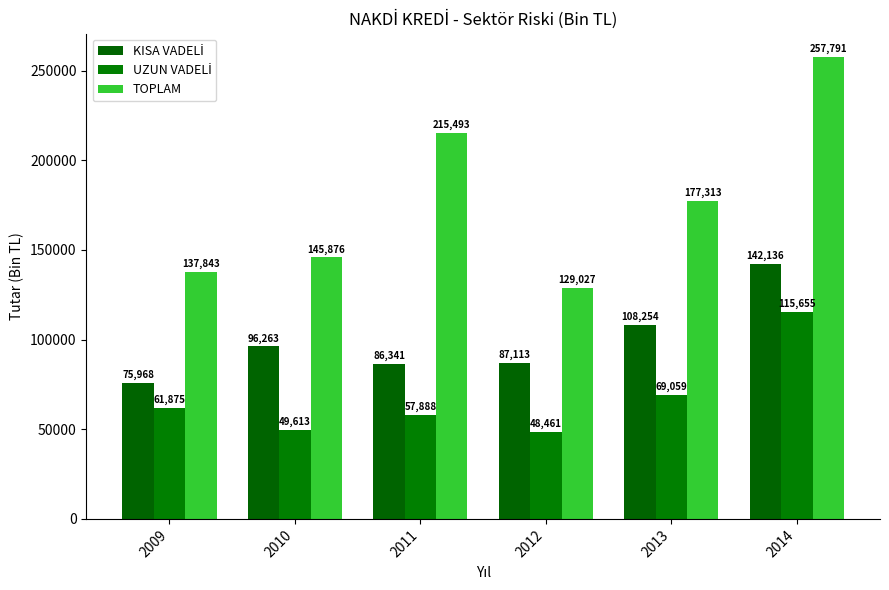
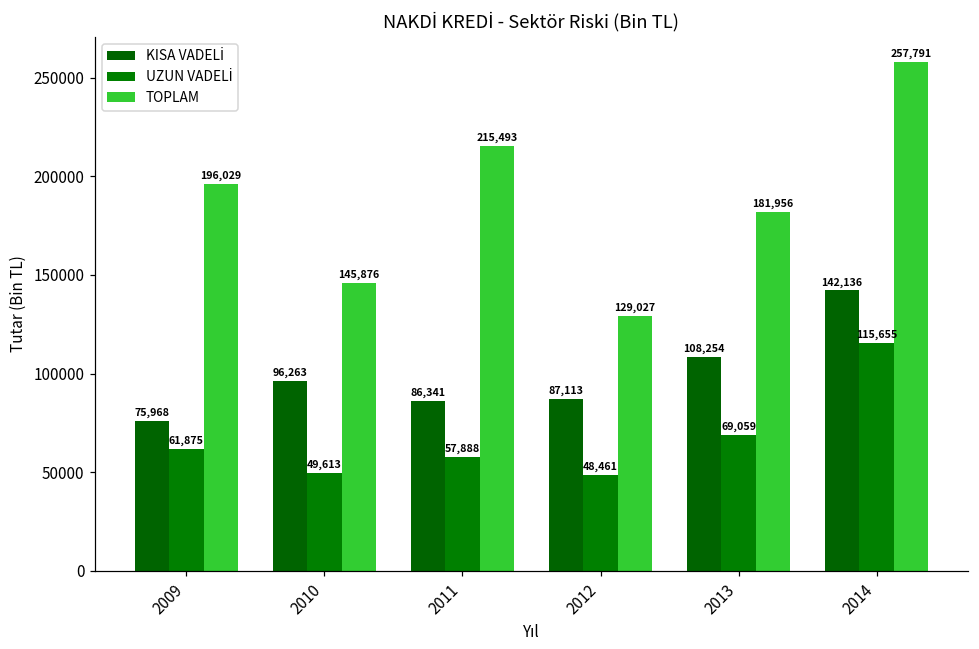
TOPLAM, 2009: 137,843 -> 196,029
TOPLAM, 2013: 177,313 -> 181,956
